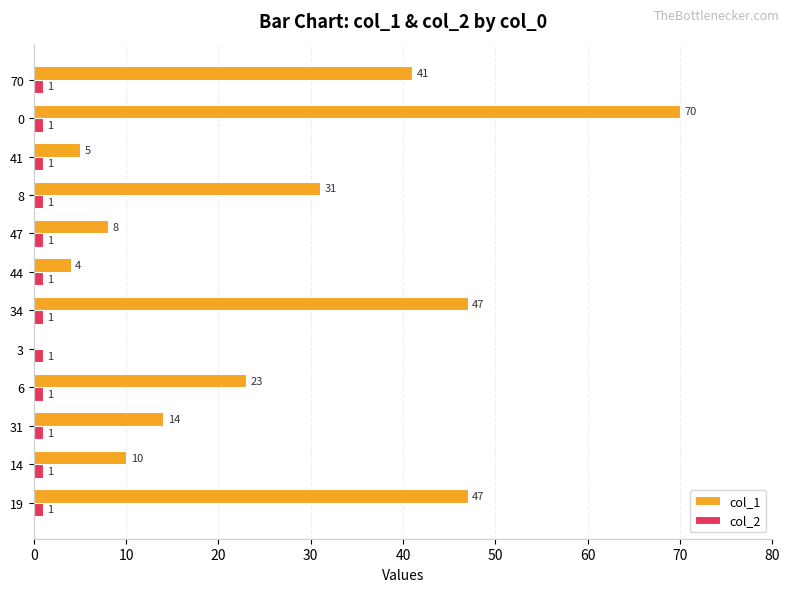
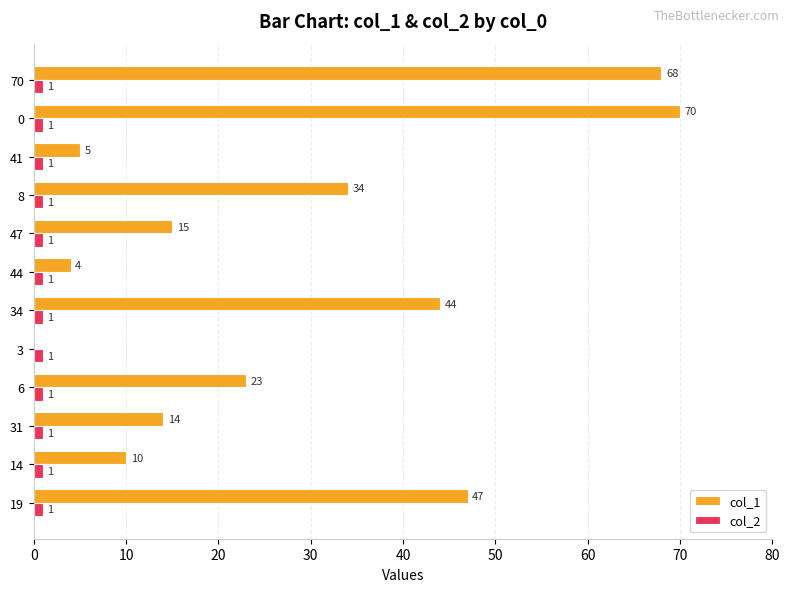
col_1, 70: 41 -> 68
col_1, 8: 31 -> 34
col_1, 47: 8 -> 15
col_1, 34: 47 -> 44
